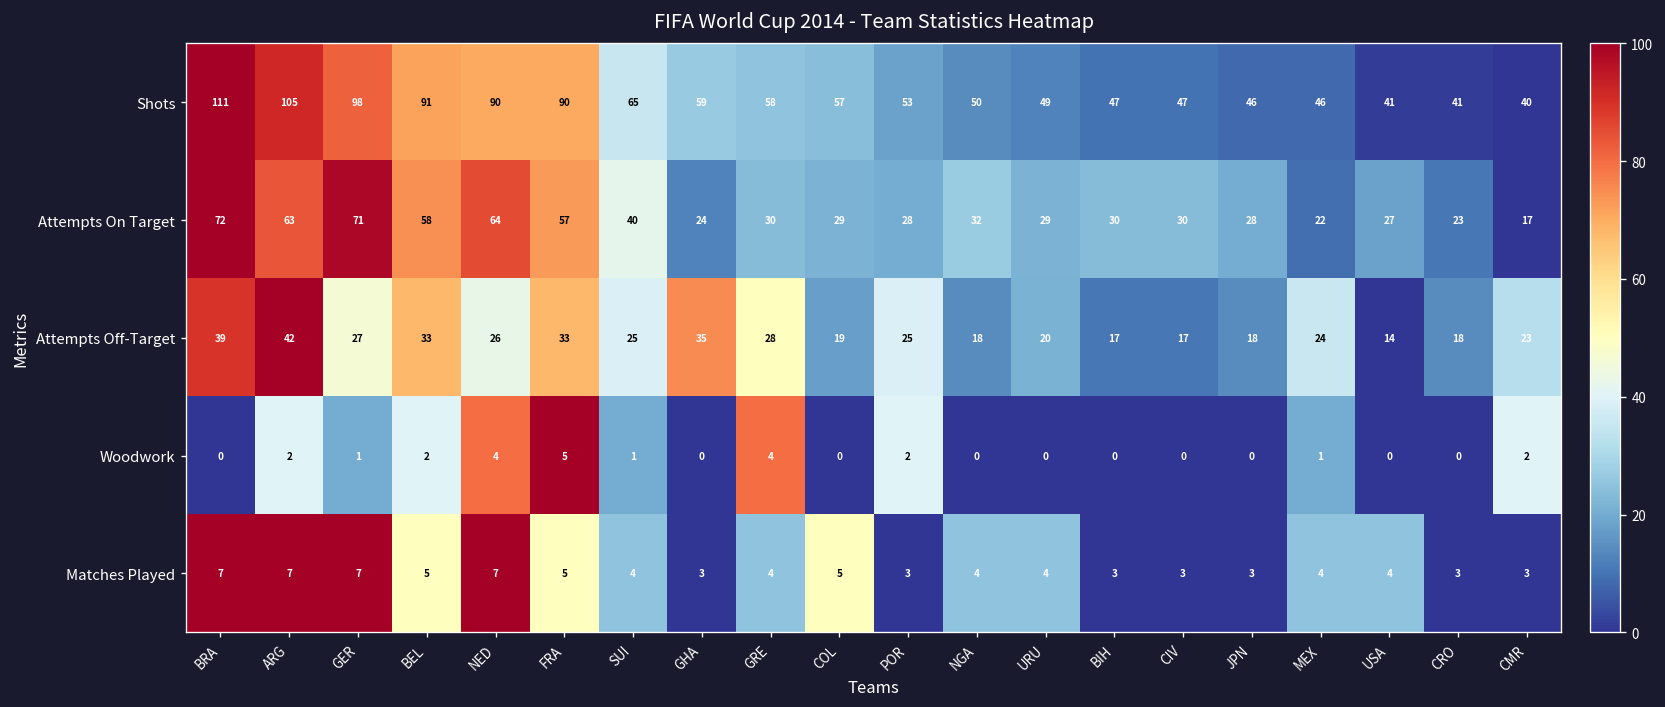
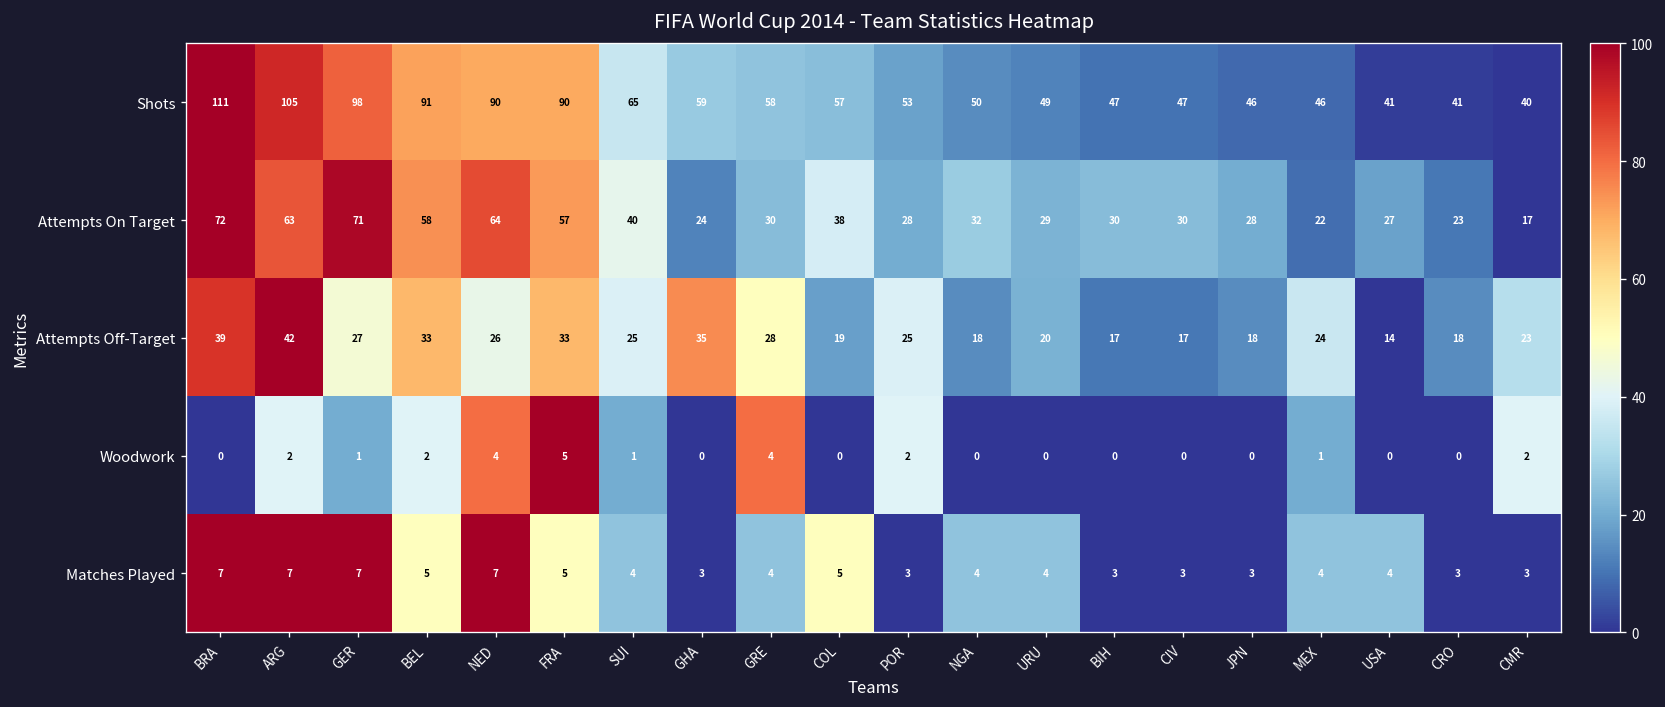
Attempts On Target, COL: 29 -> 38
